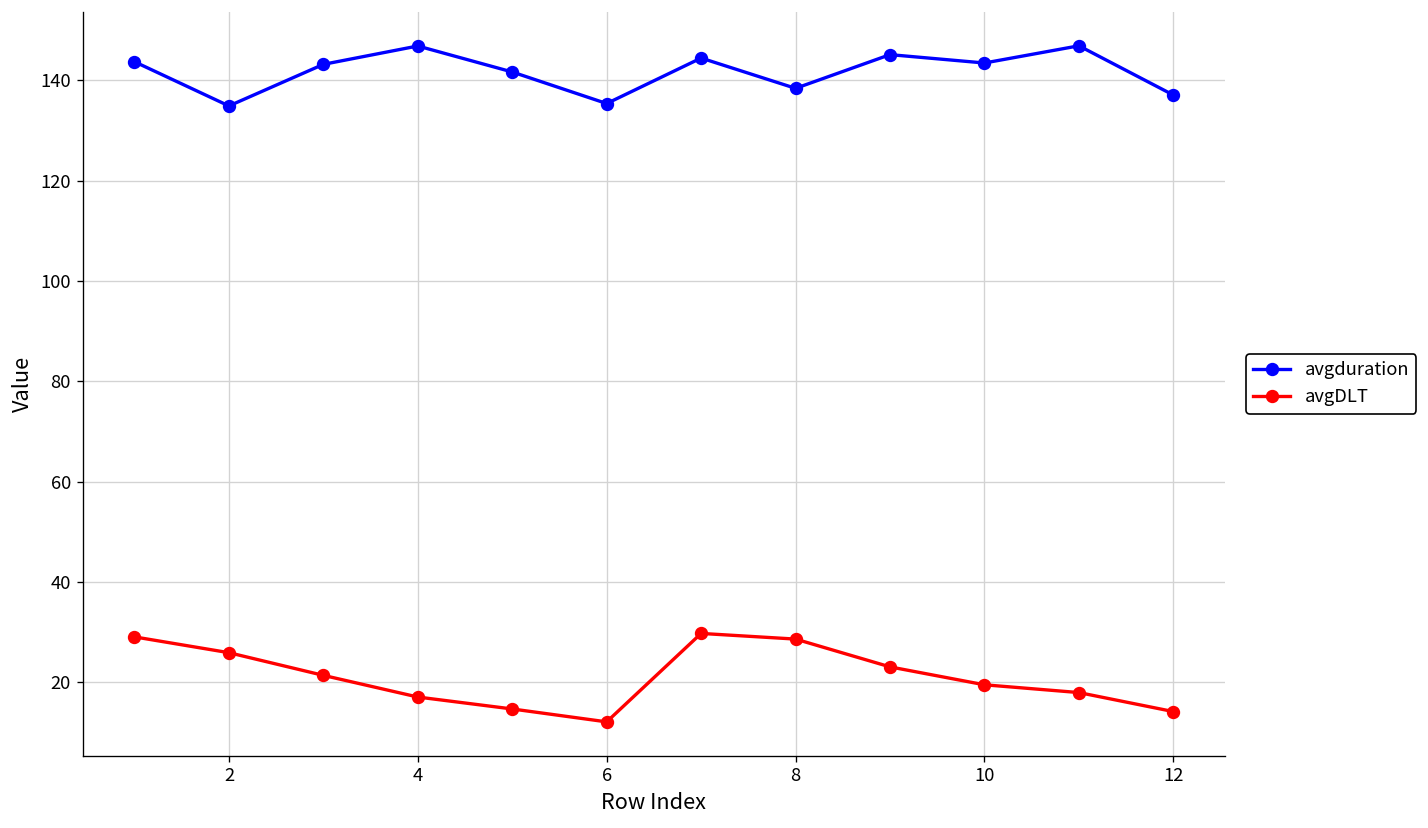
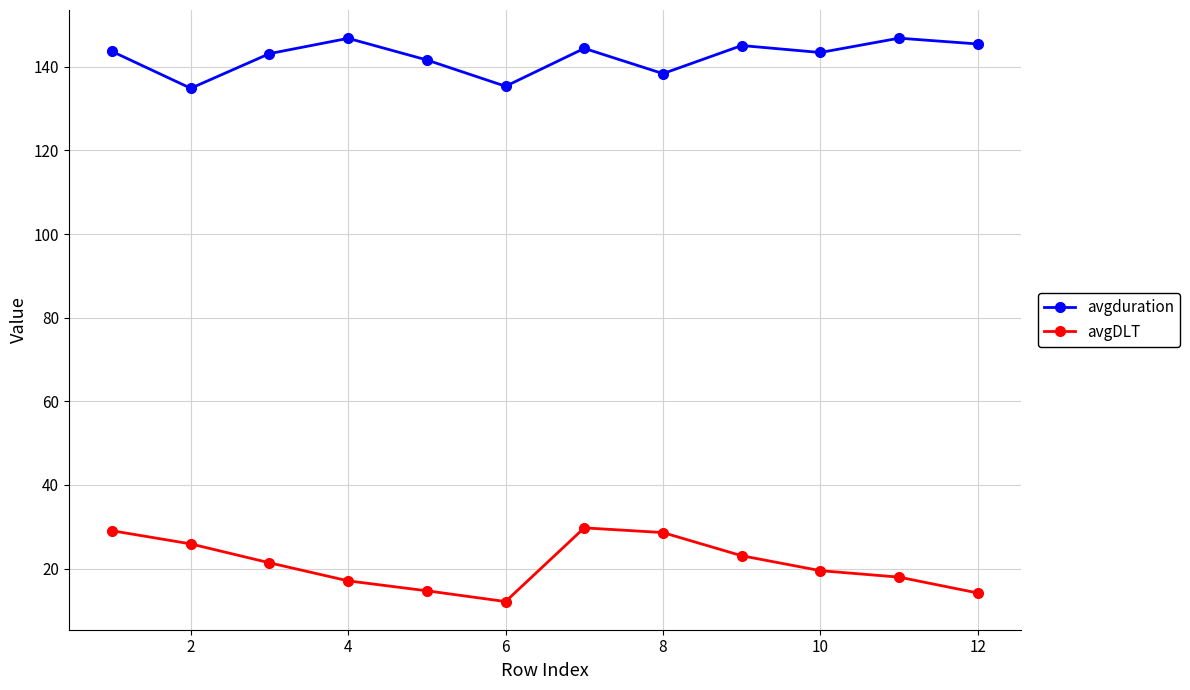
avgduration, 12: 137 -> 145
